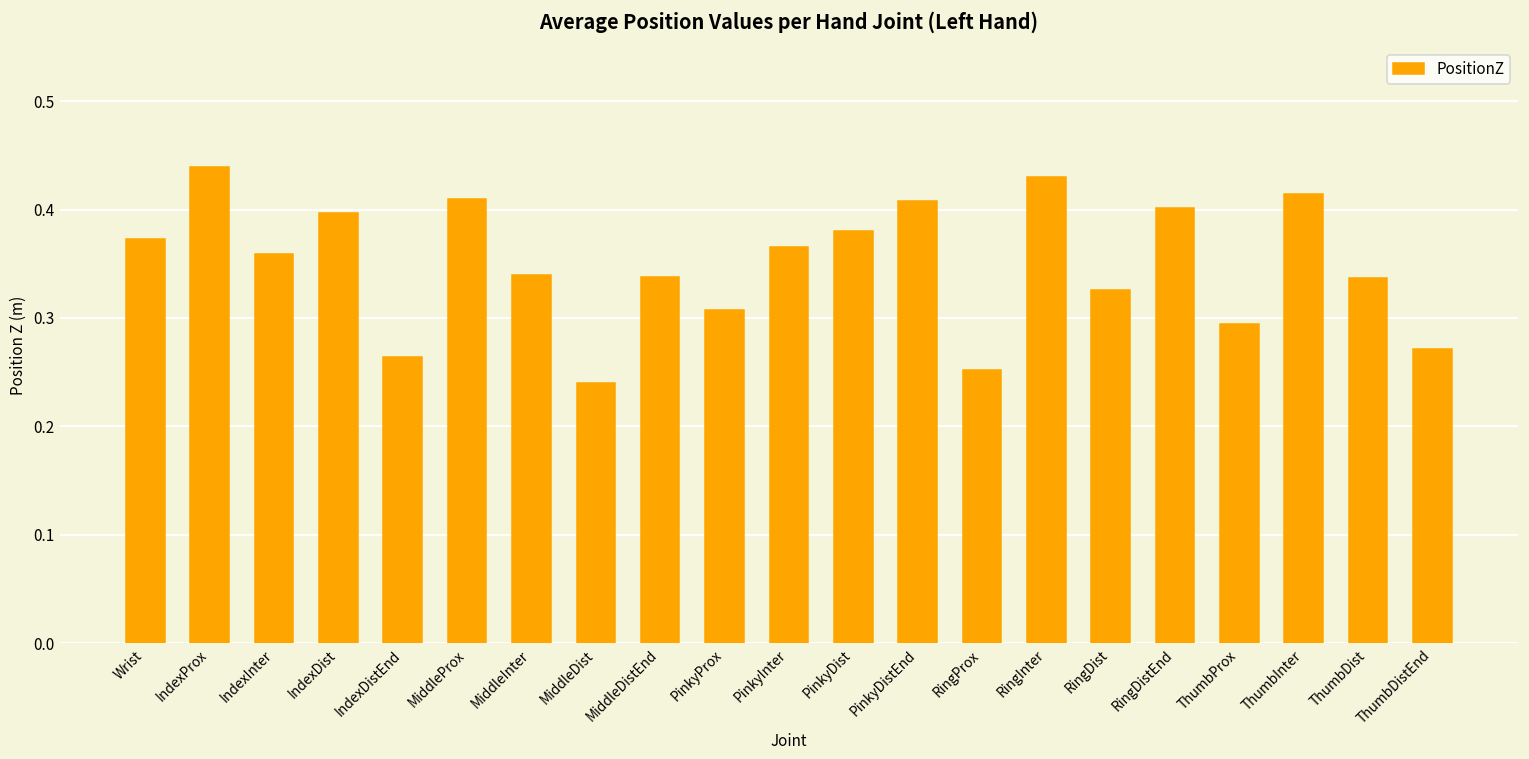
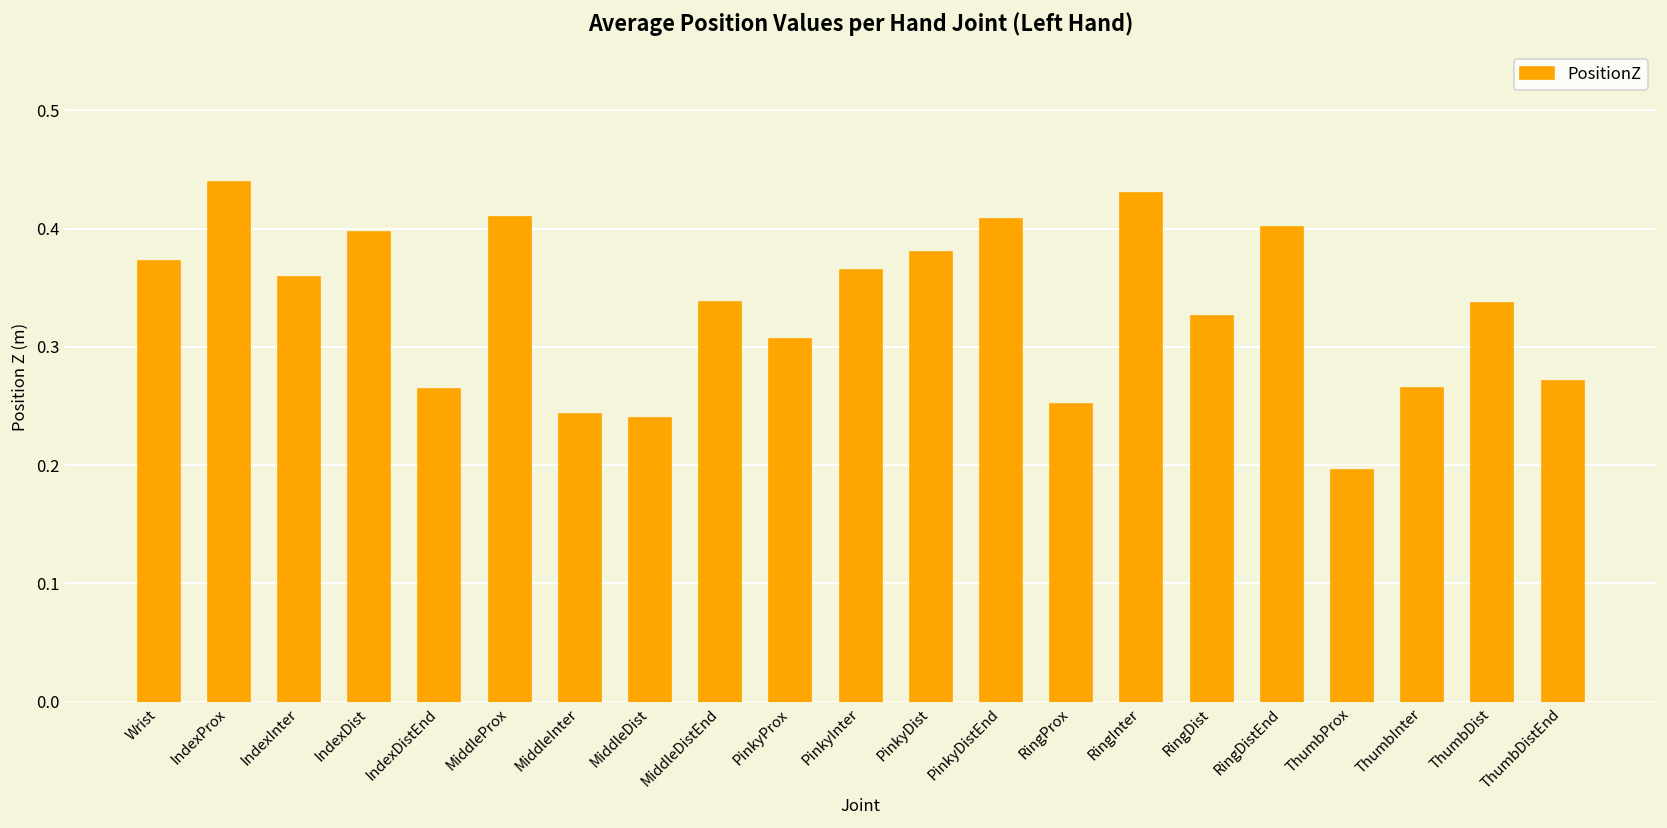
MiddleInter: 0.34 -> 0.24
ThumbProx: 0.29 -> 0.20
ThumbInter: 0.41 -> 0.27
